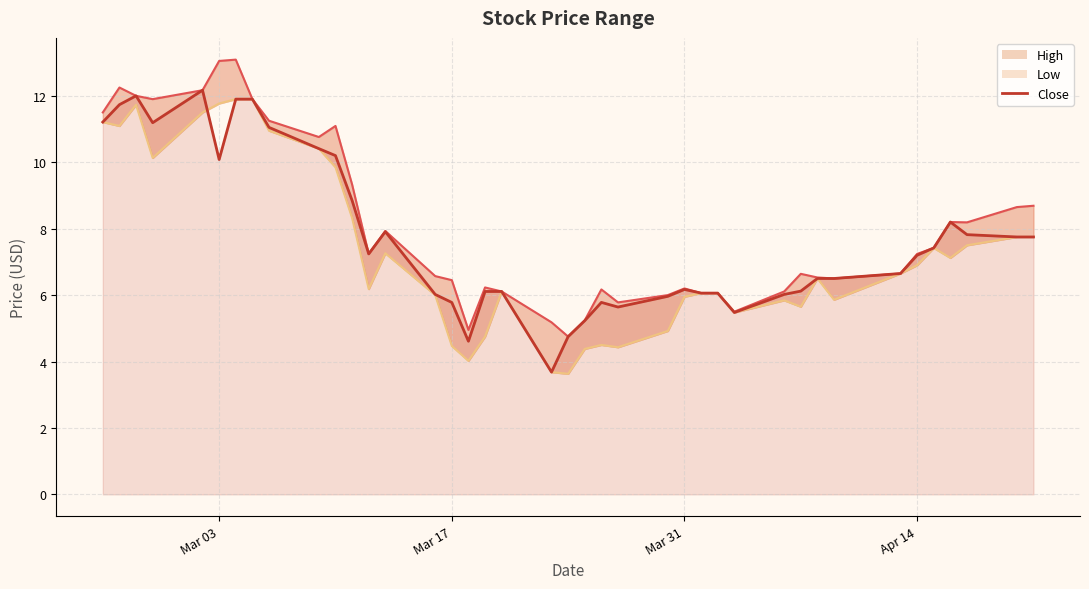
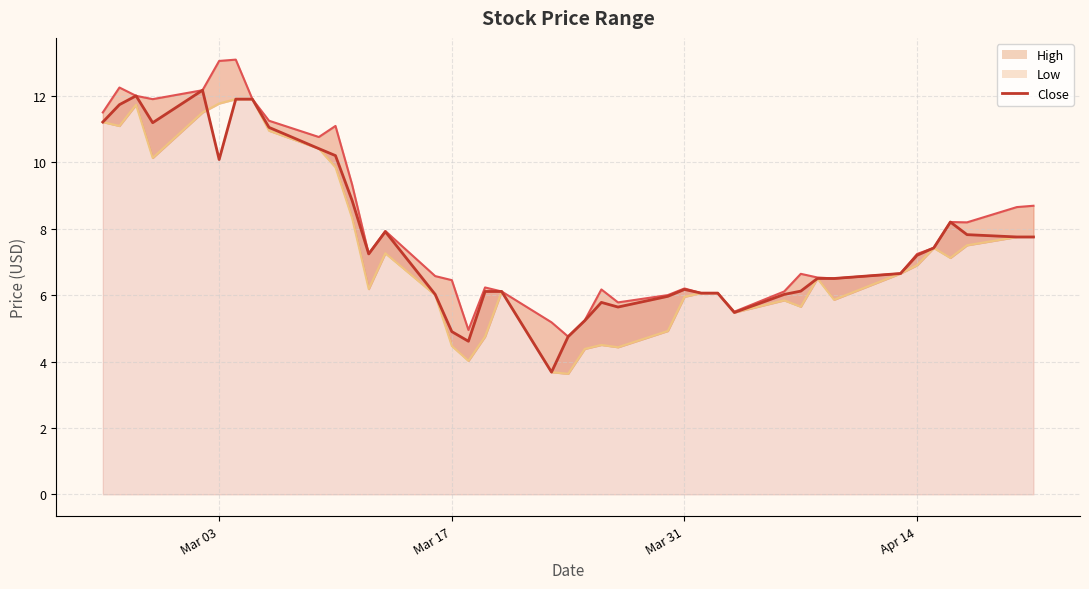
Close, Mar 17: 5.8 -> 4.9
